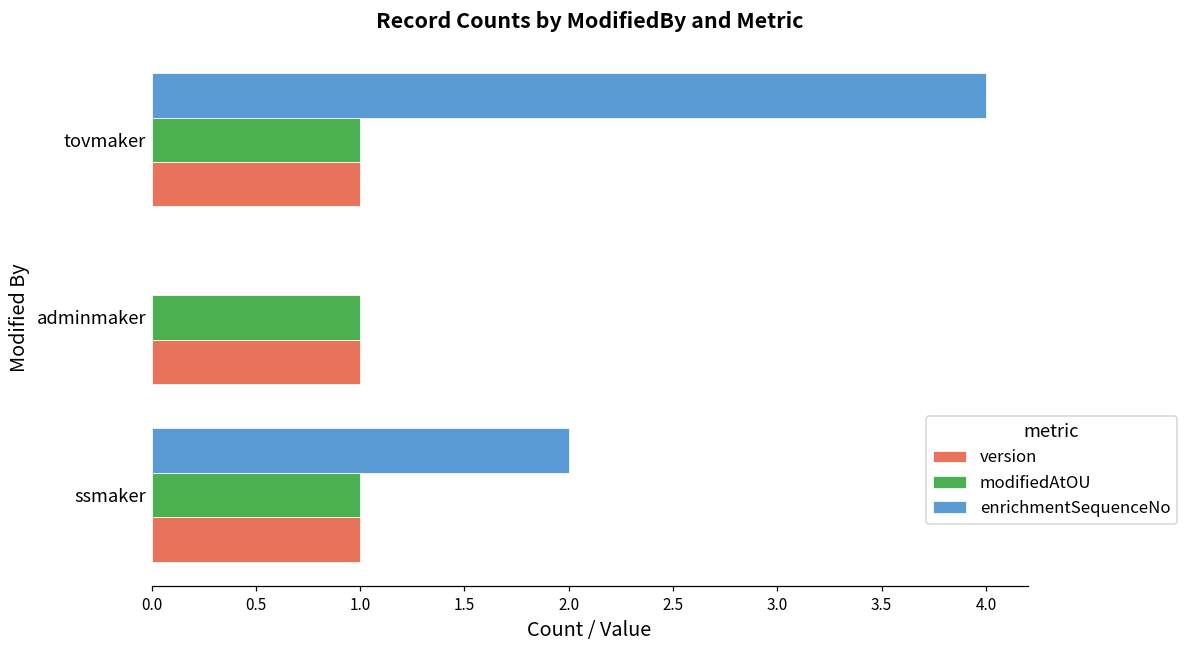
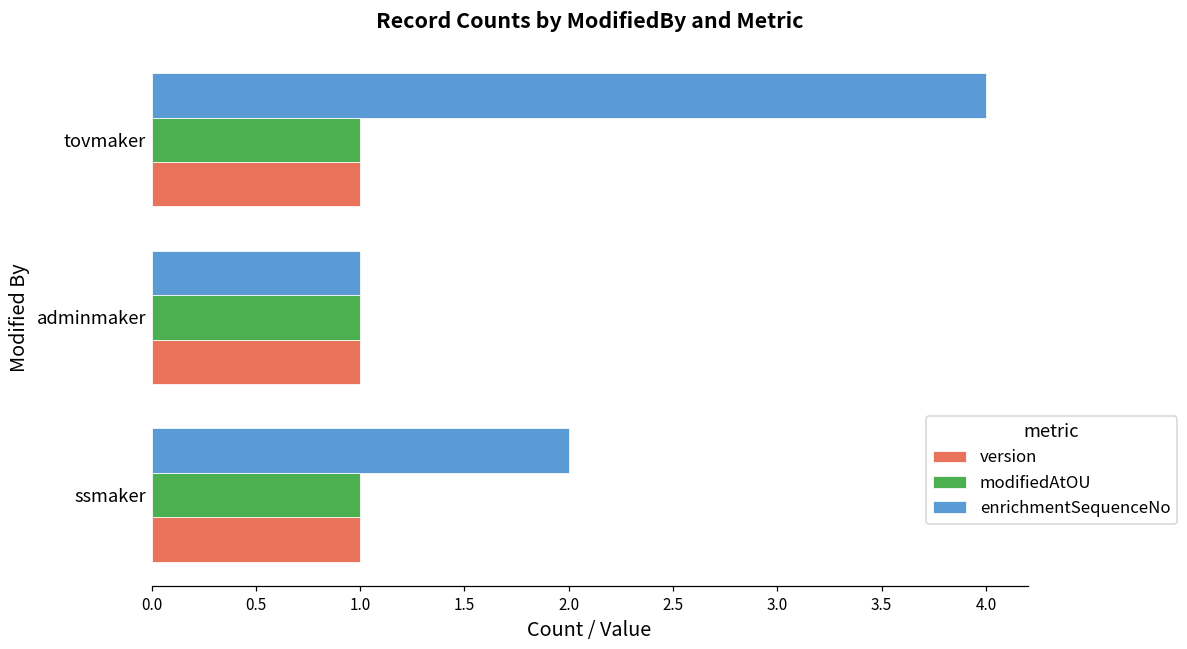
enrichmentSequenceNo, adminmaker: 0 -> 1
